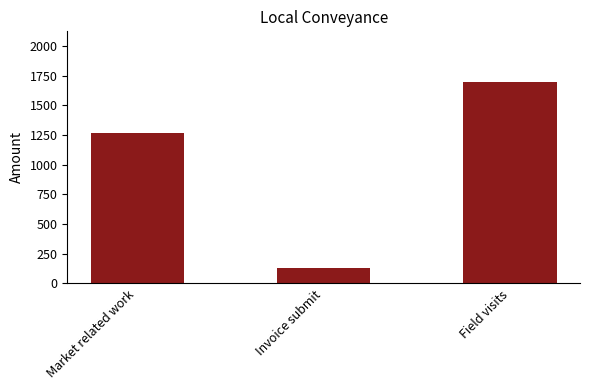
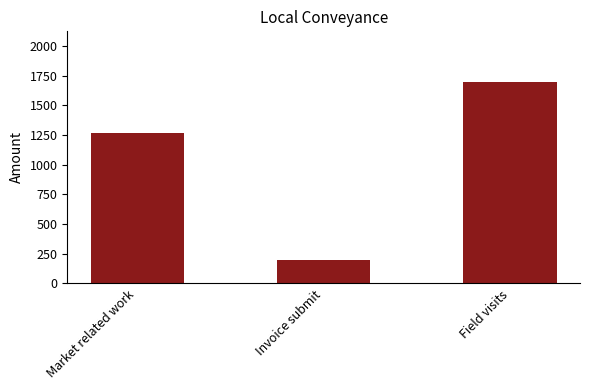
Invoice submit: 130 -> 200
